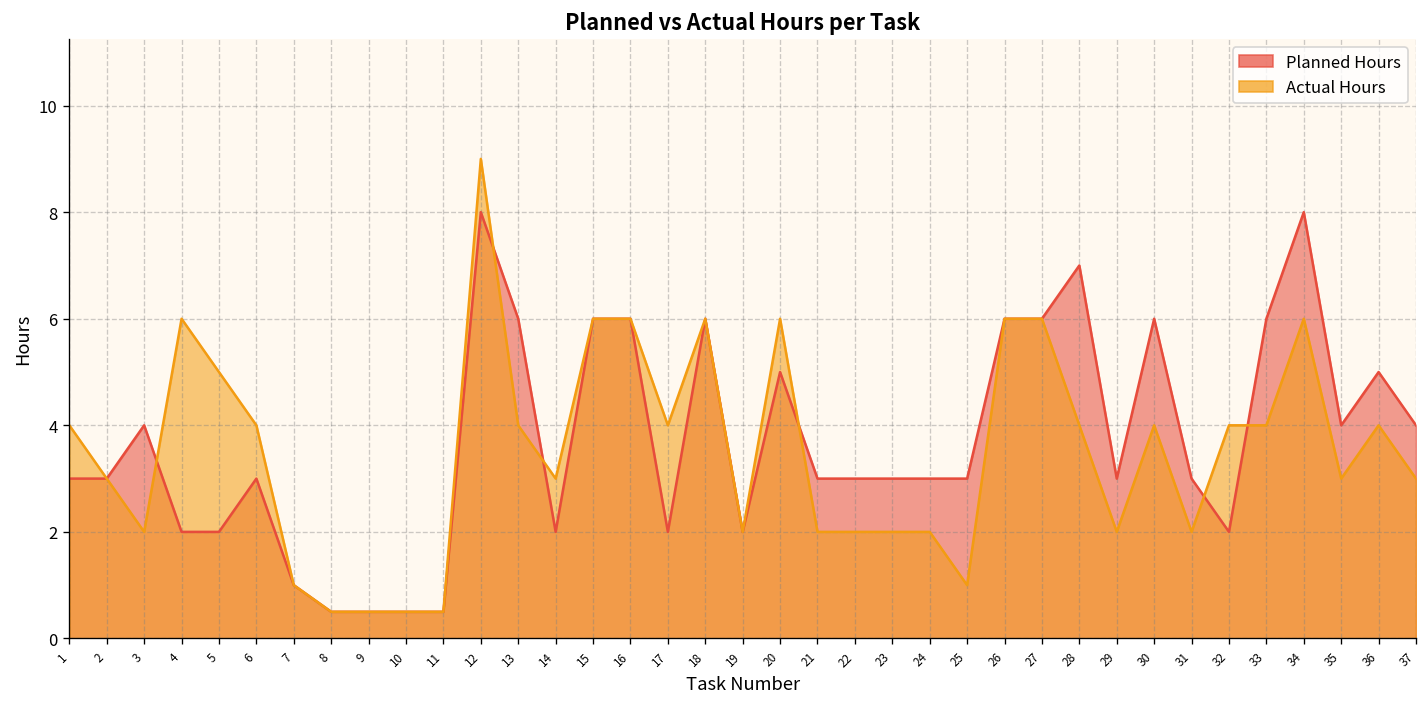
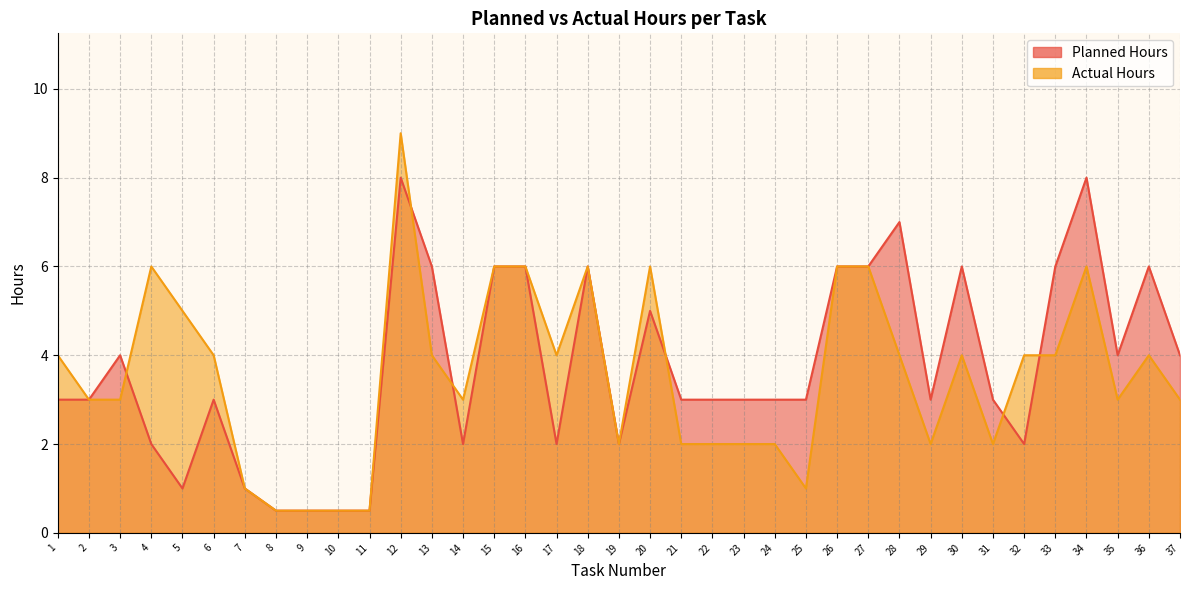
Actual Hours, 3: 2 -> 3
Planned Hours, 5: 2 -> 1
Planned Hours, 36: 5 -> 6
